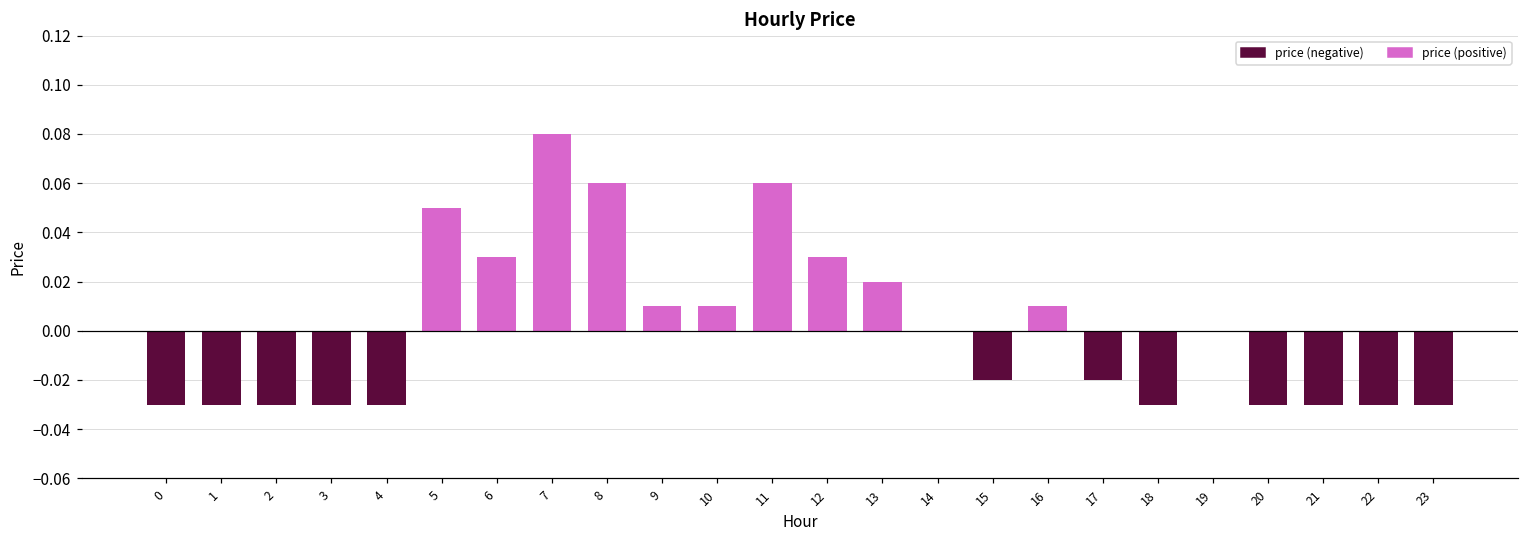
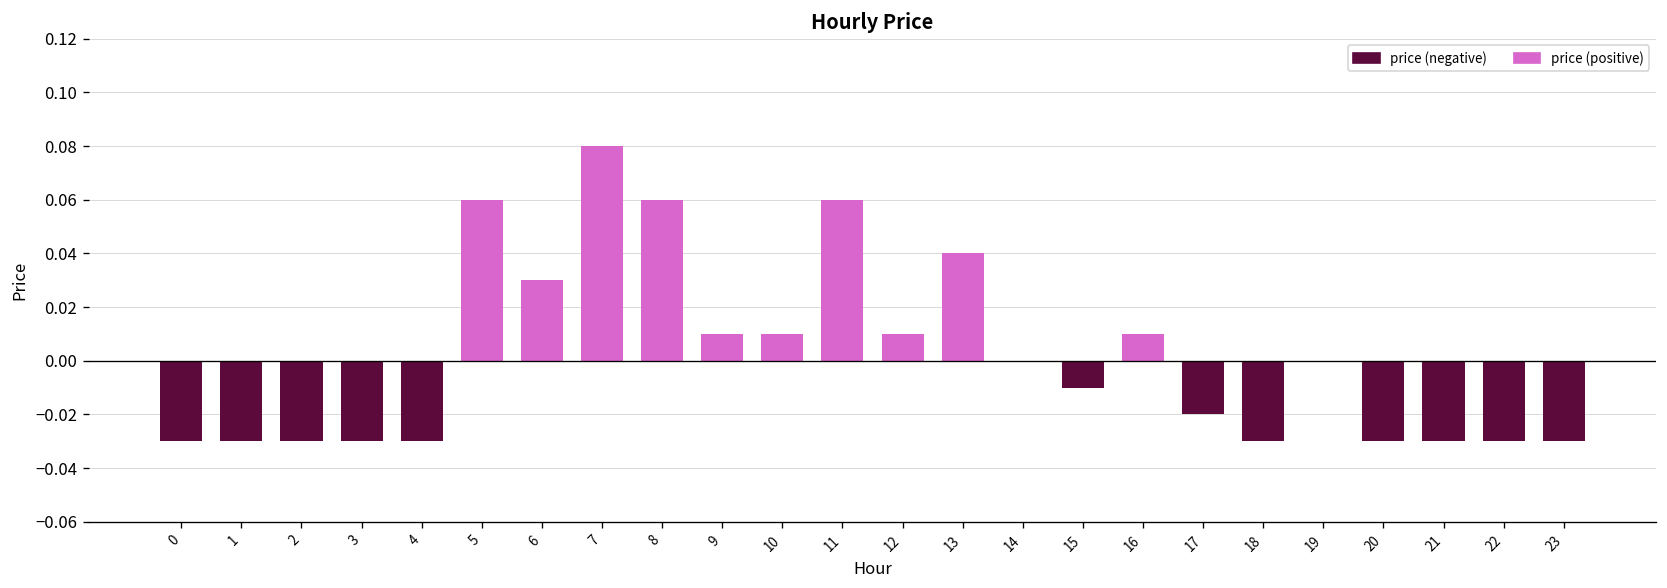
price (positive), 5: 0.05 -> 0.06
price (positive), 12: 0.03 -> 0.01
price (positive), 13: 0.02 -> 0.04
price (negative), 15: -0.02 -> -0.01
